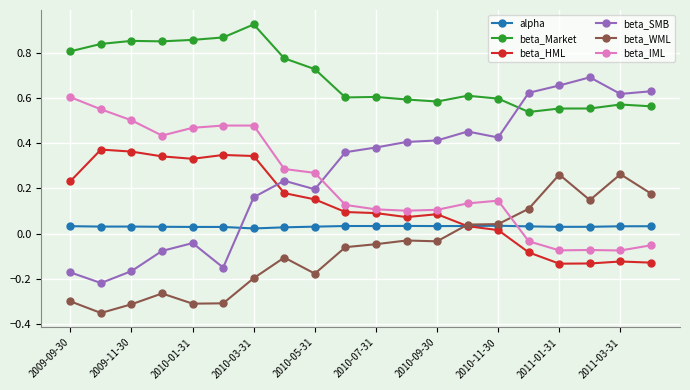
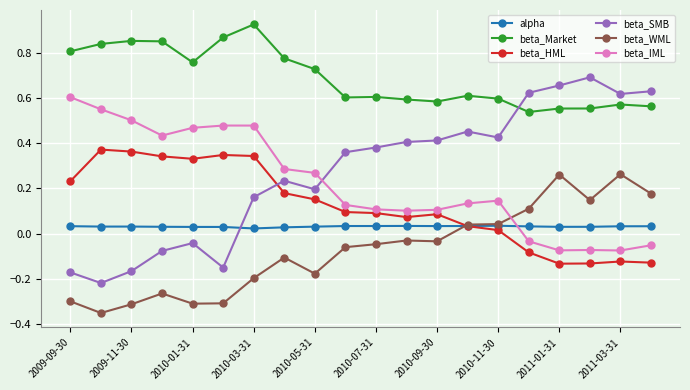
beta_Market, 2010-01-31: 0.86 -> 0.76
